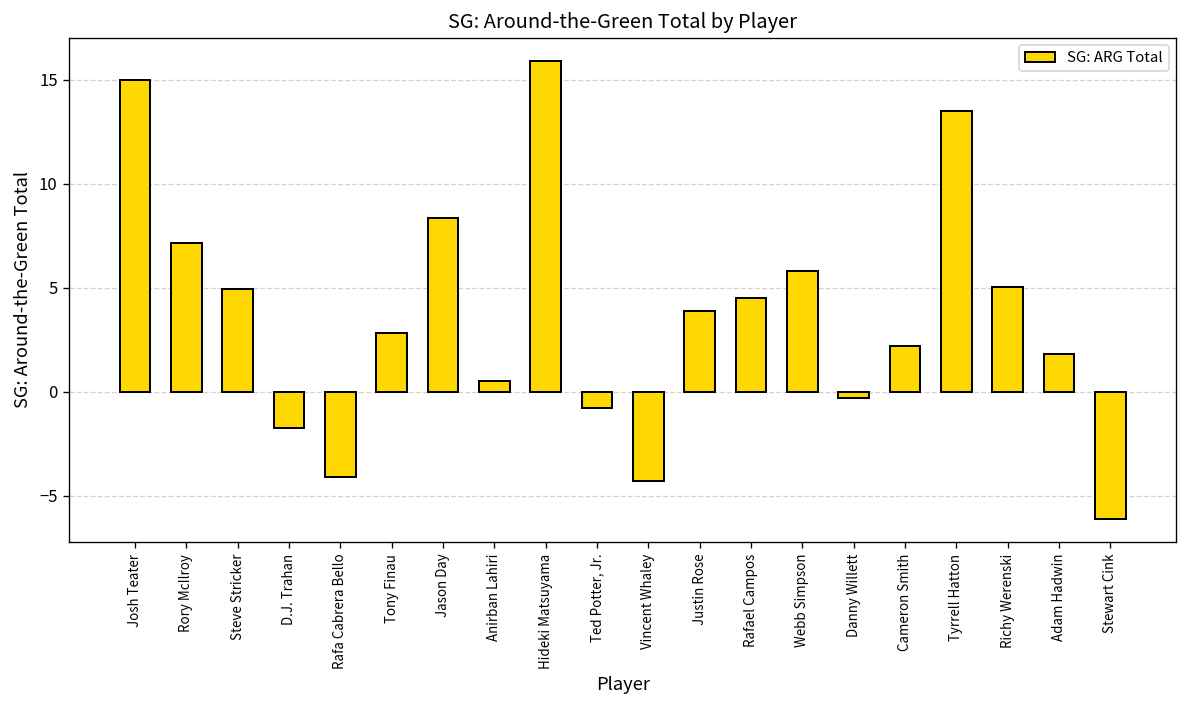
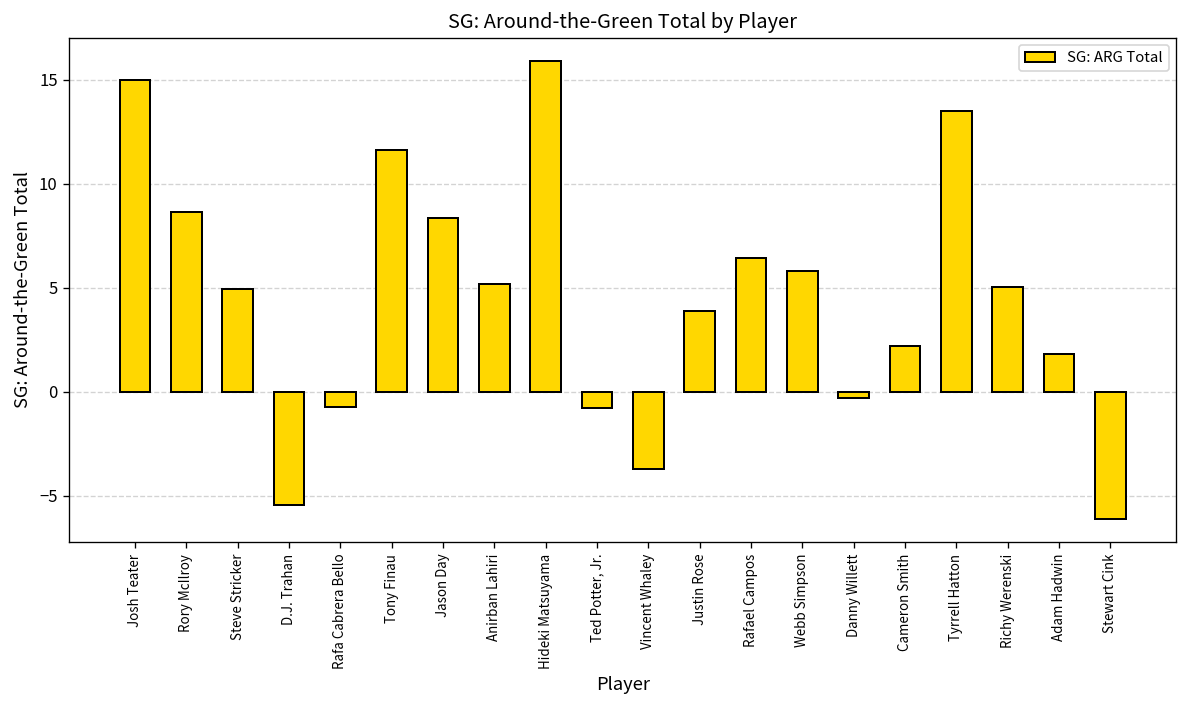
Rory McIlroy: 7.2 -> 8.6
D.J. Trahan: -1.8 -> -5.5
Rafa Cabrera Bello: -4.1 -> -0.7
Tony Finau: 2.8 -> 11.6
Anirban Lahiri: 0.5 -> 5.2
Vincent Whaley: -4.3 -> -3.7
Rafael Campos: 4.5 -> 6.4
